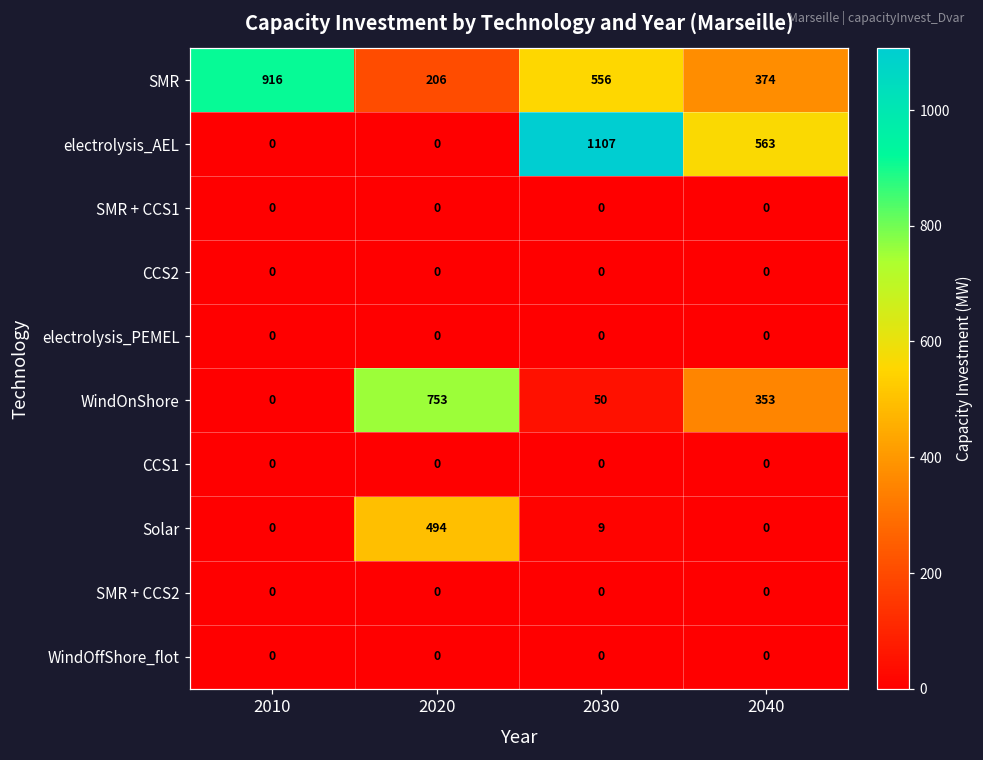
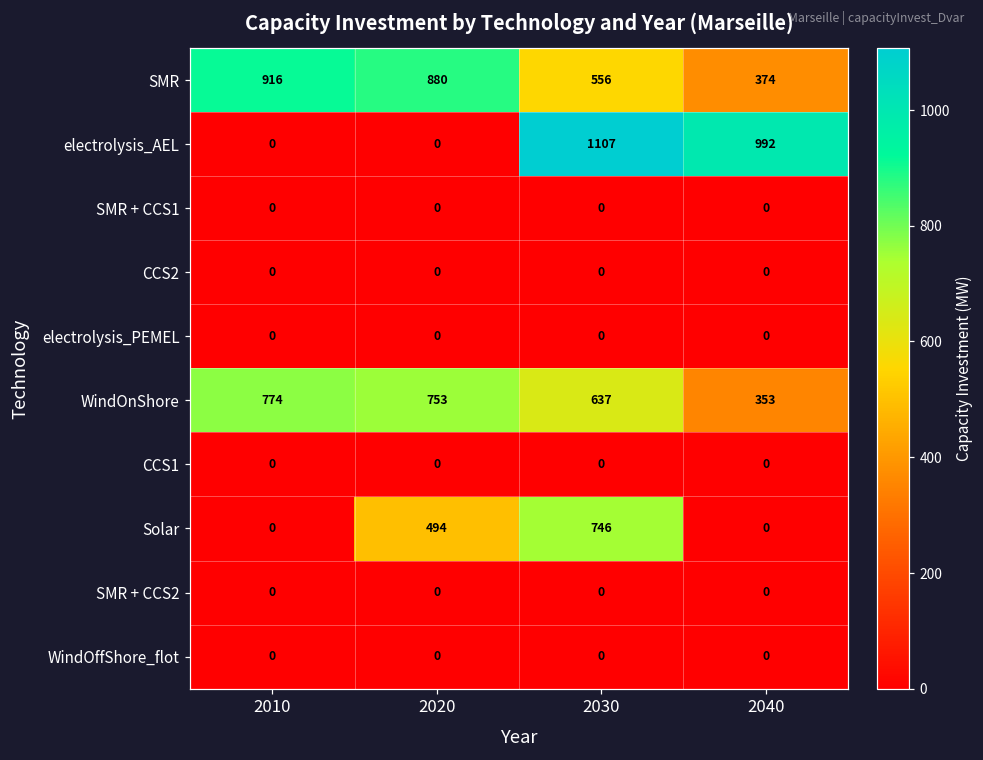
SMR, 2020: 206 -> 880
electrolysis_AEL, 2040: 563 -> 992
WindOnShore, 2010: 0 -> 774
WindOnShore, 2030: 50 -> 637
Solar, 2030: 9 -> 746
